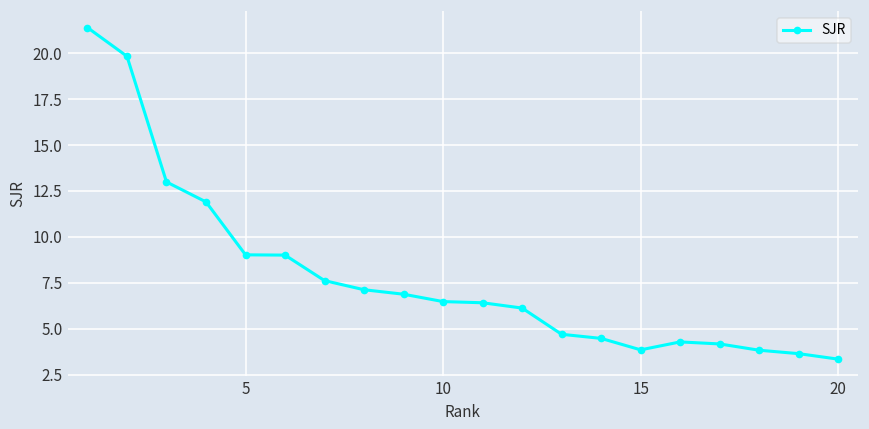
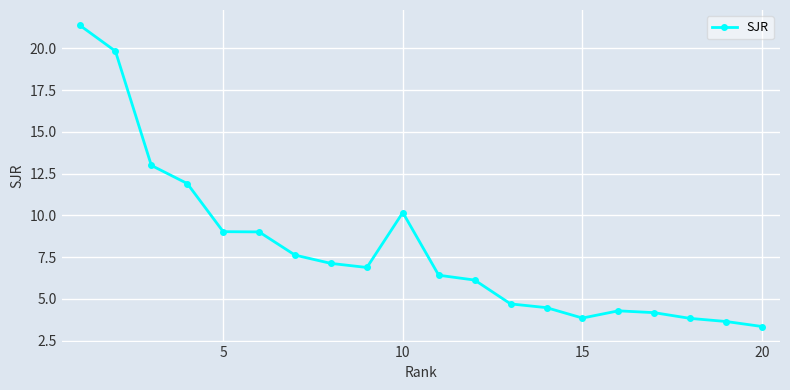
10: 6.5 -> 10.2
